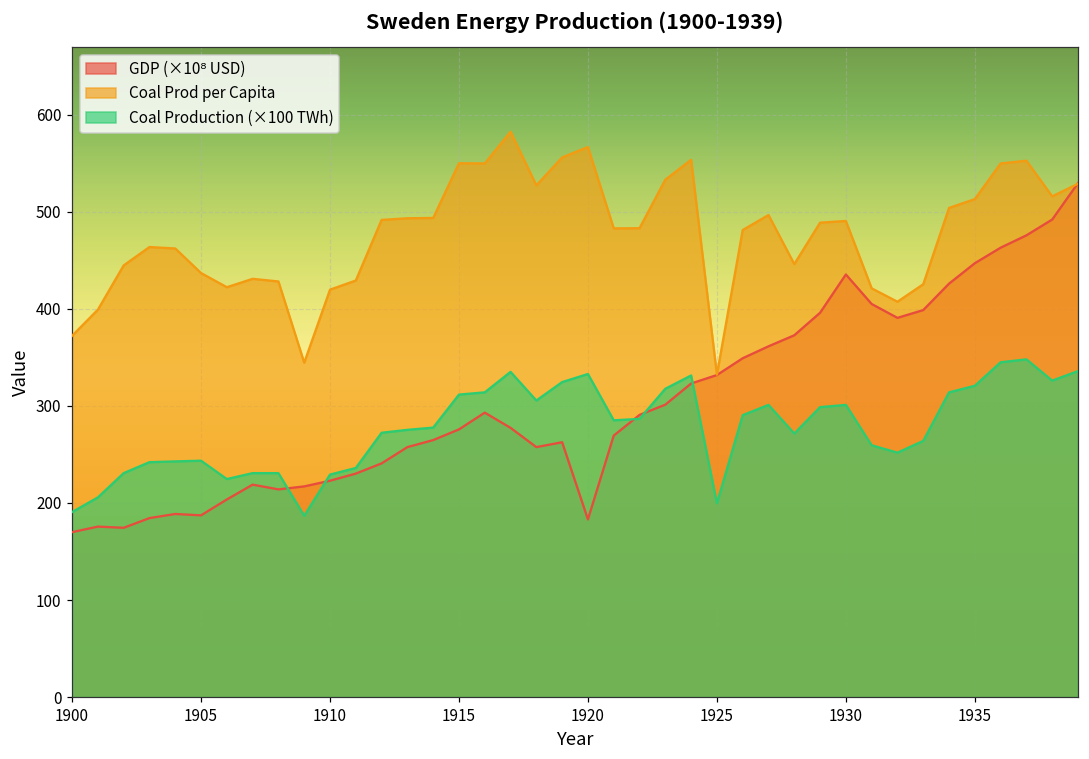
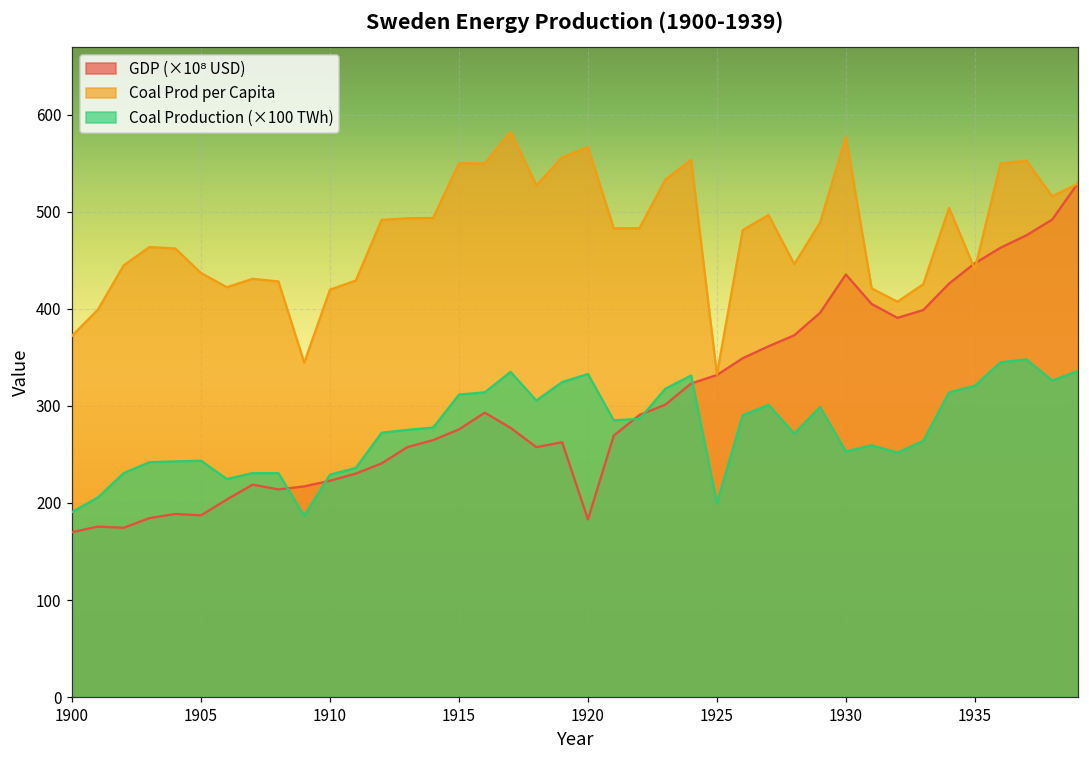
Coal Prod per Capita, 1930: 490 -> 580
Coal Production (×100 TWh), 1930: 300 -> 250
Coal Prod per Capita, 1935: 510 -> 440
